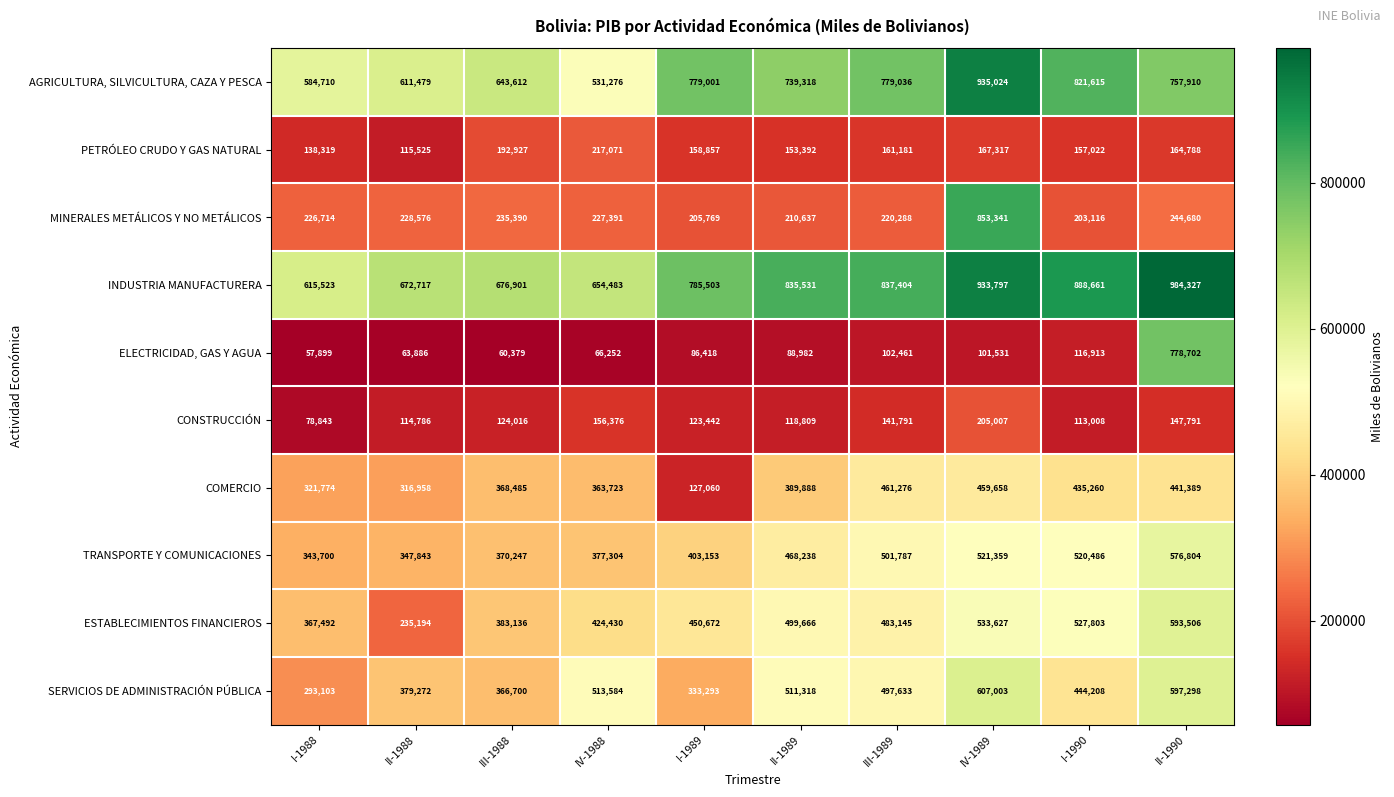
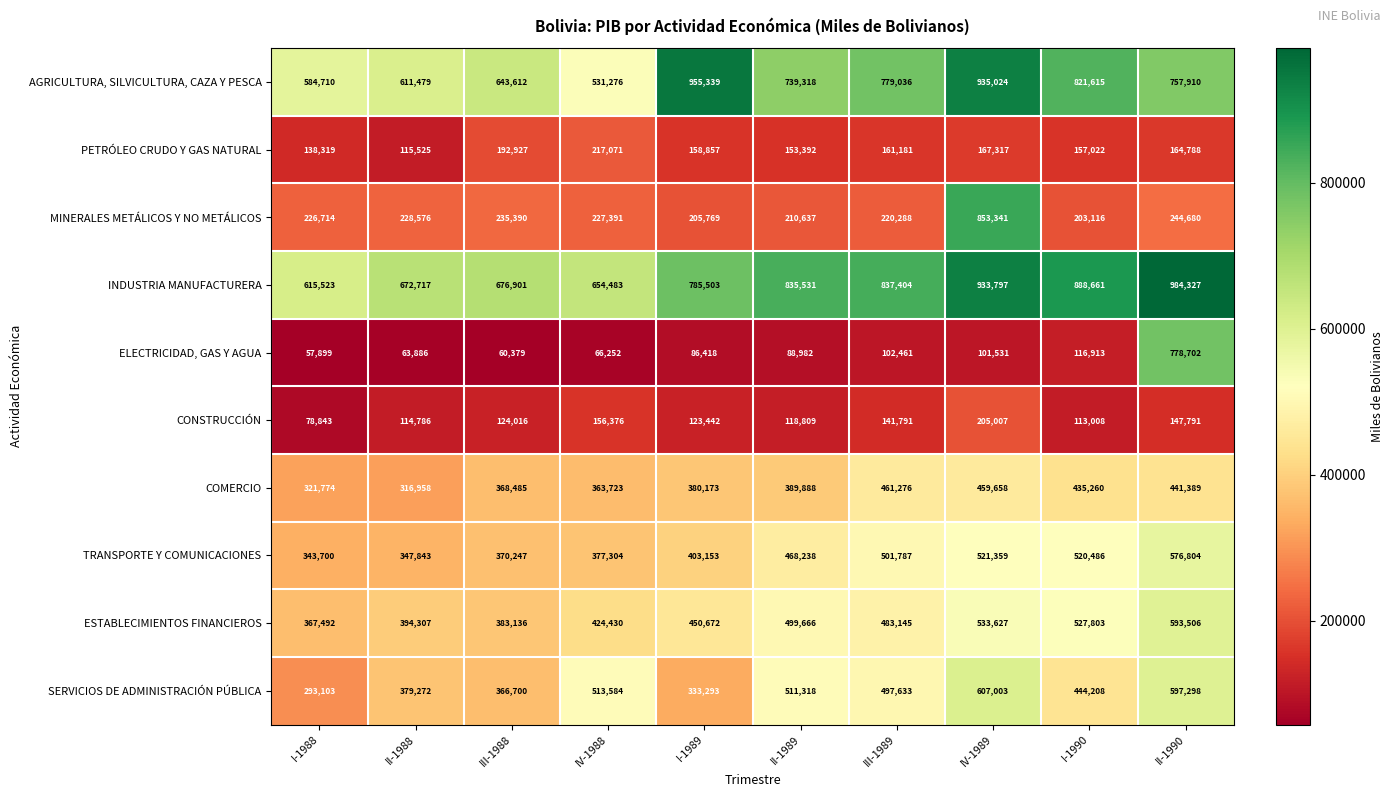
AGRICULTURA, SILVICULTURA, CAZA Y PESCA, I-1989: 779,001 -> 955,339
COMERCIO, I-1989: 127,060 -> 380,173
ESTABLECIMIENTOS FINANCIEROS, II-1988: 235,194 -> 394,307
